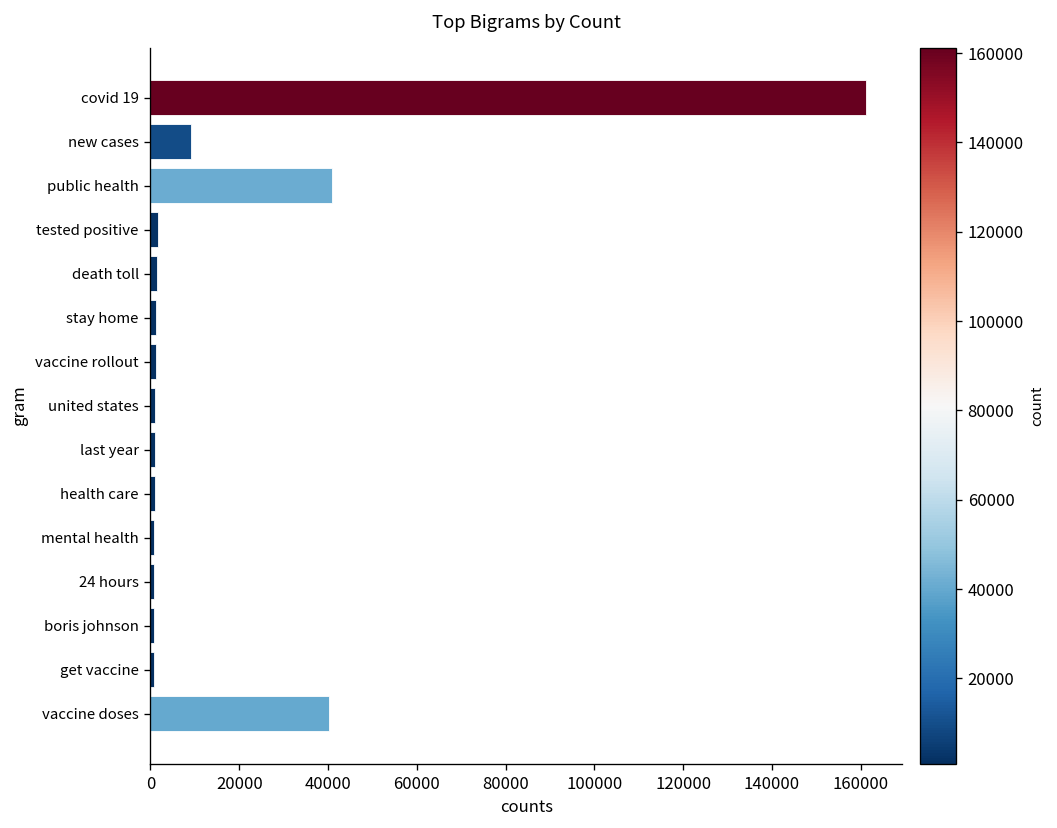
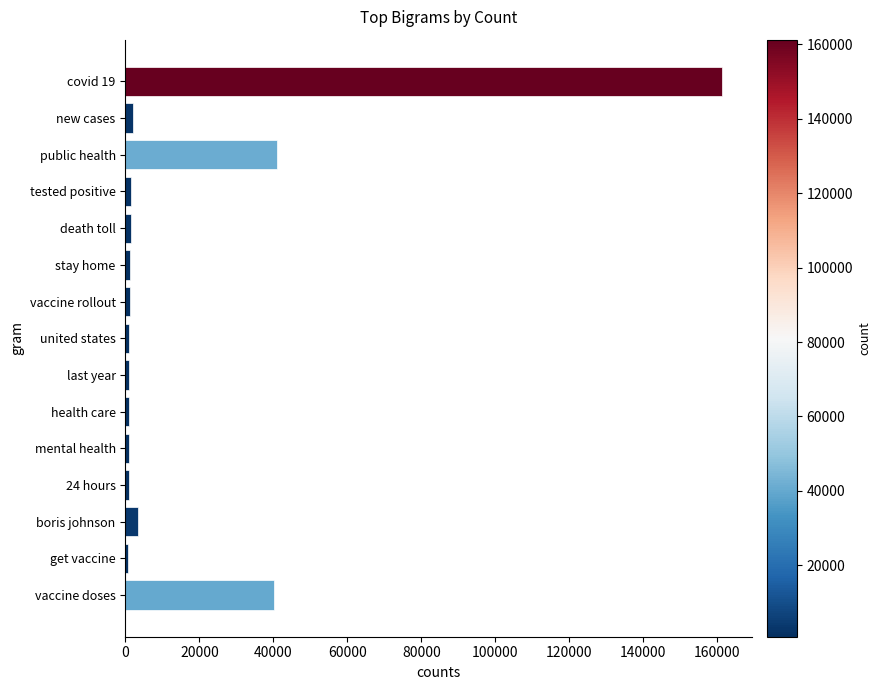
new cases: 9000 -> 2000
boris johnson: 1000 -> 3000
